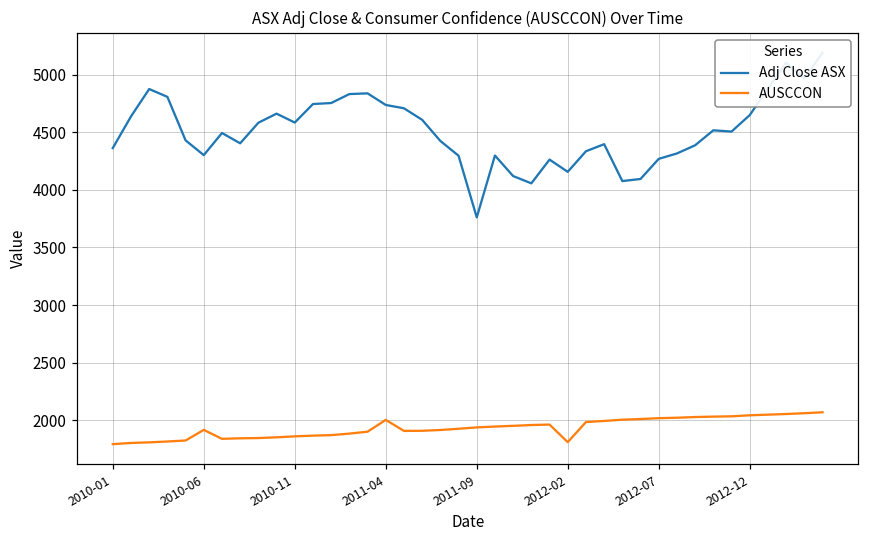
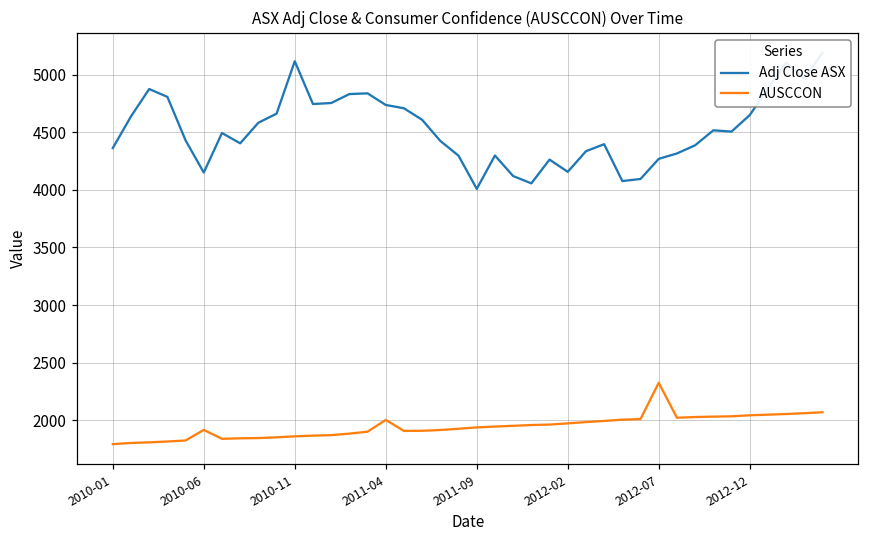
Adj Close ASX, 2010-06: 4300 -> 4150
Adj Close ASX, 2010-11: 4580 -> 5120
Adj Close ASX, 2011-09: 3760 -> 4010
AUSCCON, 2012-02: 1810 -> 1970
AUSCCON, 2012-07: 2020 -> 2320
